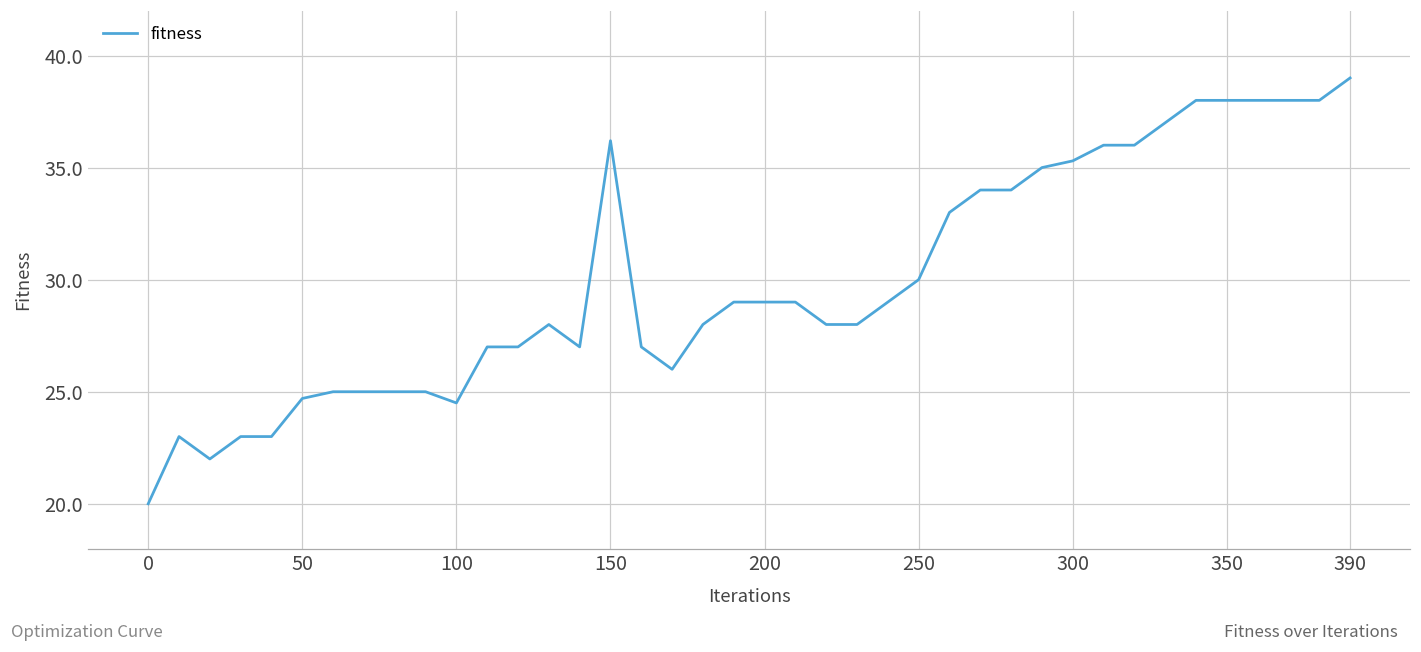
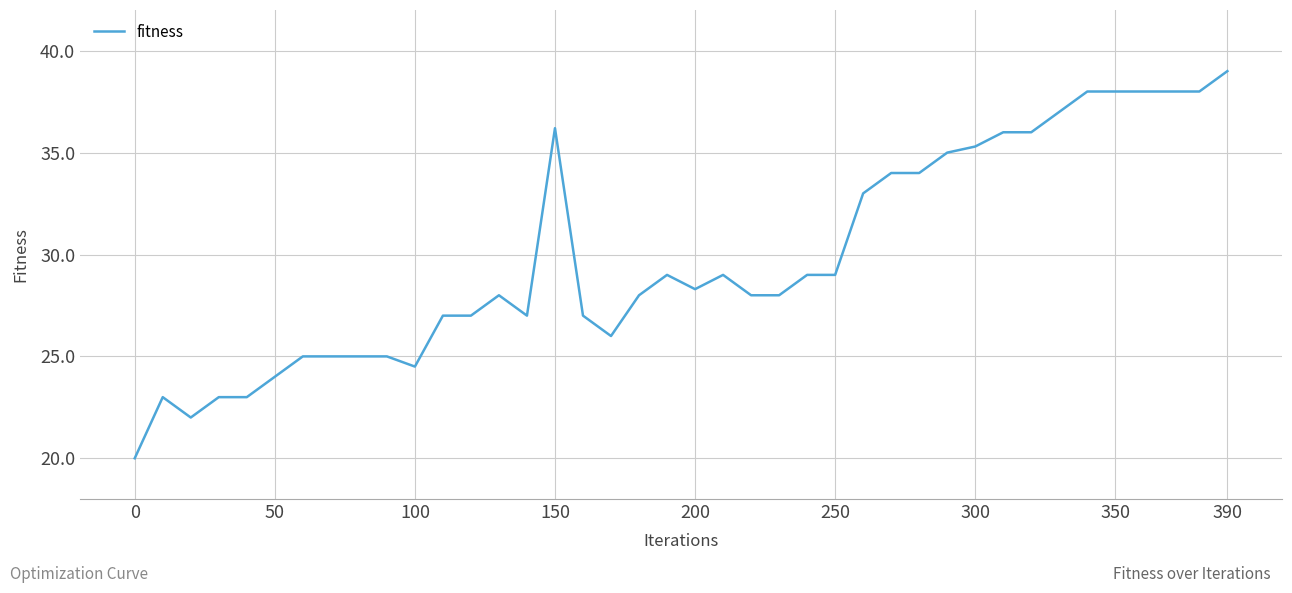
50: 24.7 -> 24.0
200: 29.0 -> 28.3
250: 30 -> 29
